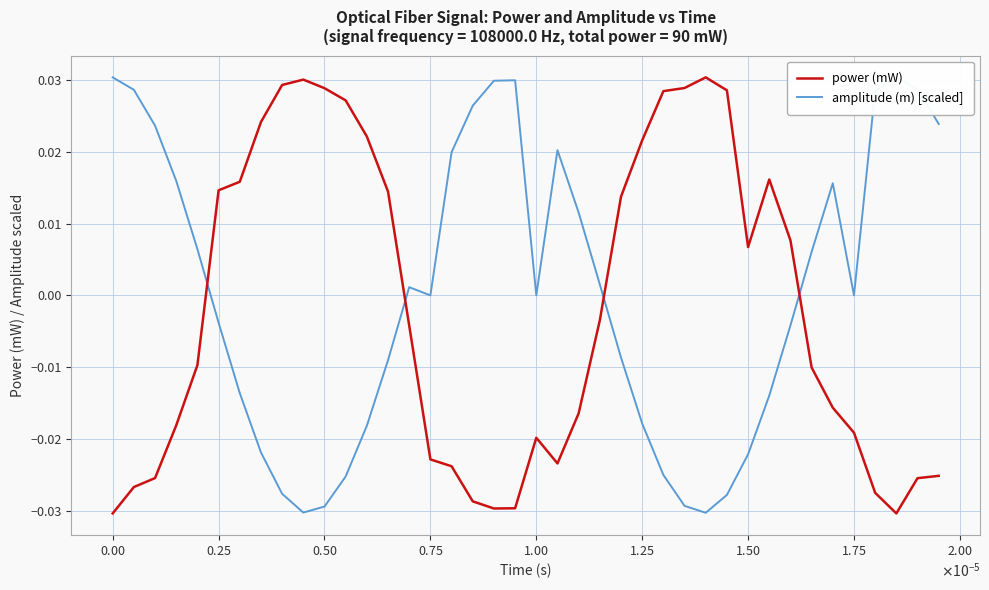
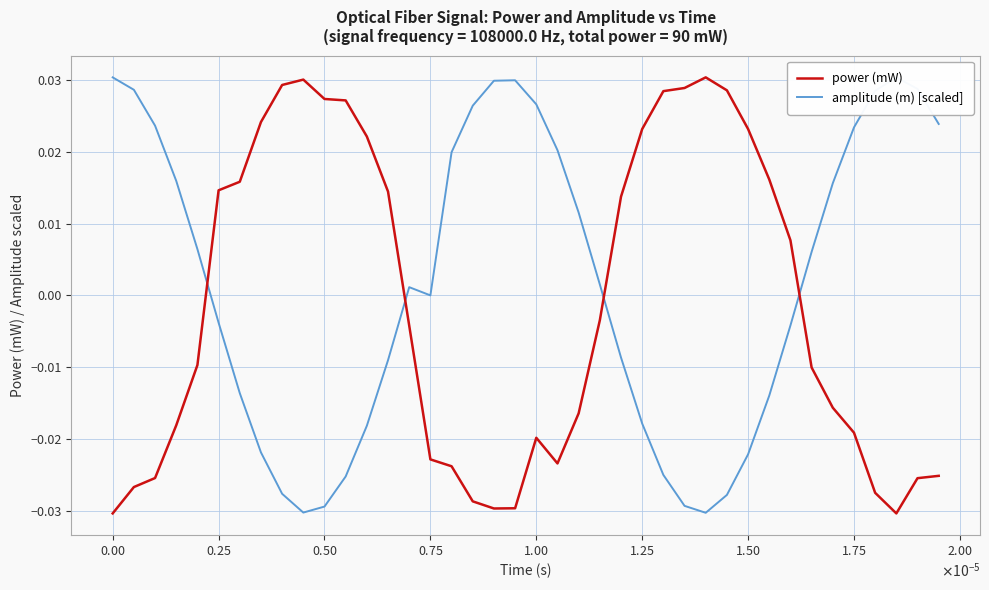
power (mW), 0.50: 0.029 -> 0.027
amplitude (m) [scaled], 1.00: 0.000 -> 0.027
power (mW), 1.25: 0.022 -> 0.023
power (mW), 1.50: 0.007 -> 0.023
amplitude (m) [scaled], 1.75: 0.000 -> 0.023
